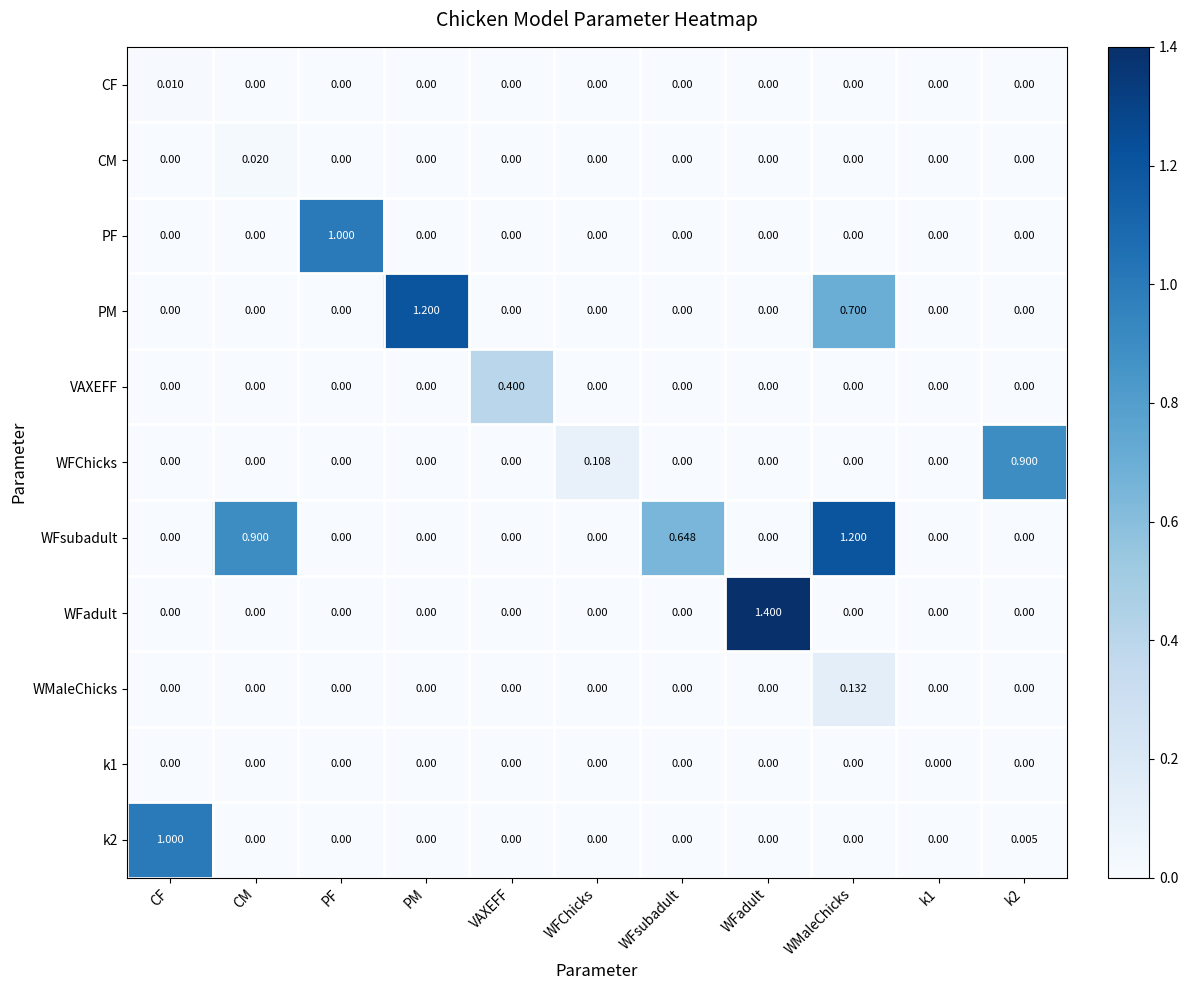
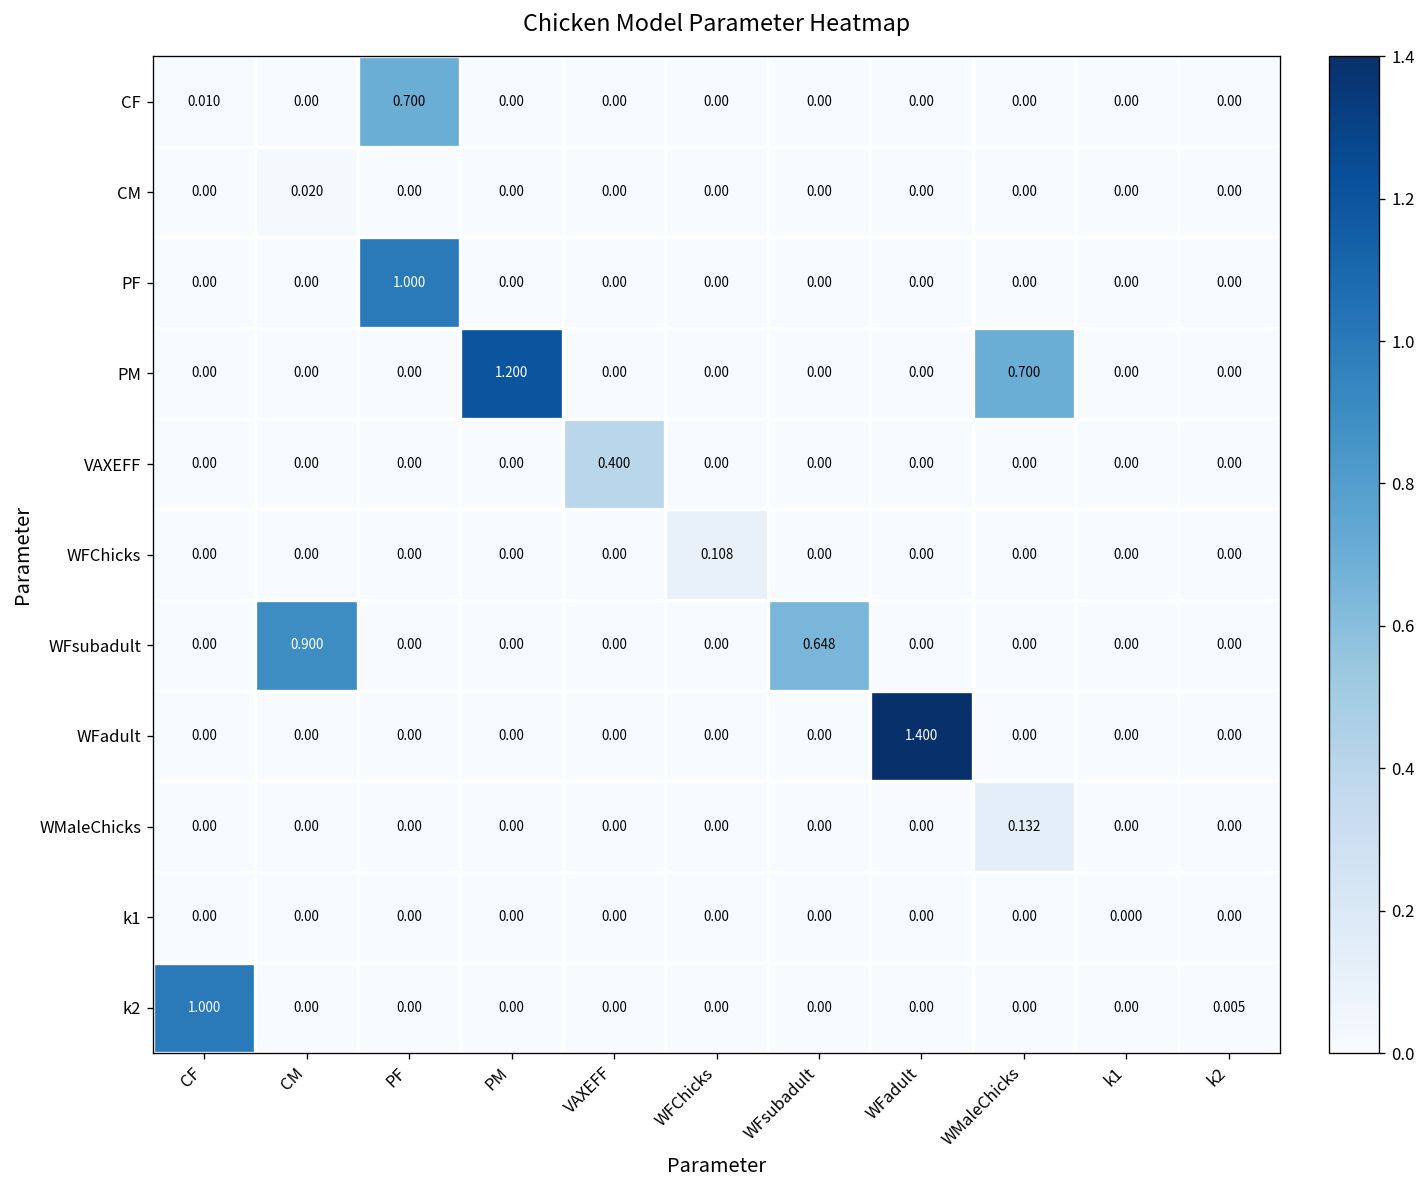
CF, PF: 0.00 -> 0.700
WFChicks, k2: 0.900 -> 0.00
WFsubadult, WMaleChicks: 1.200 -> 0.00
